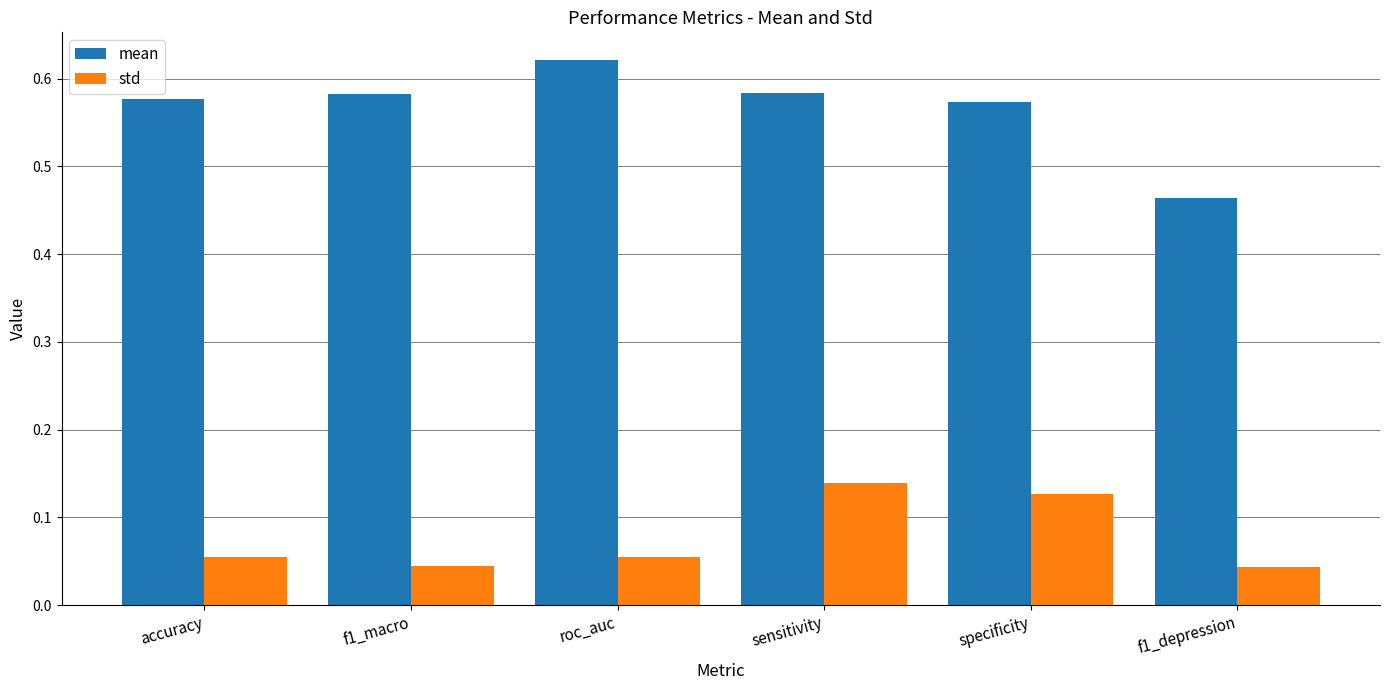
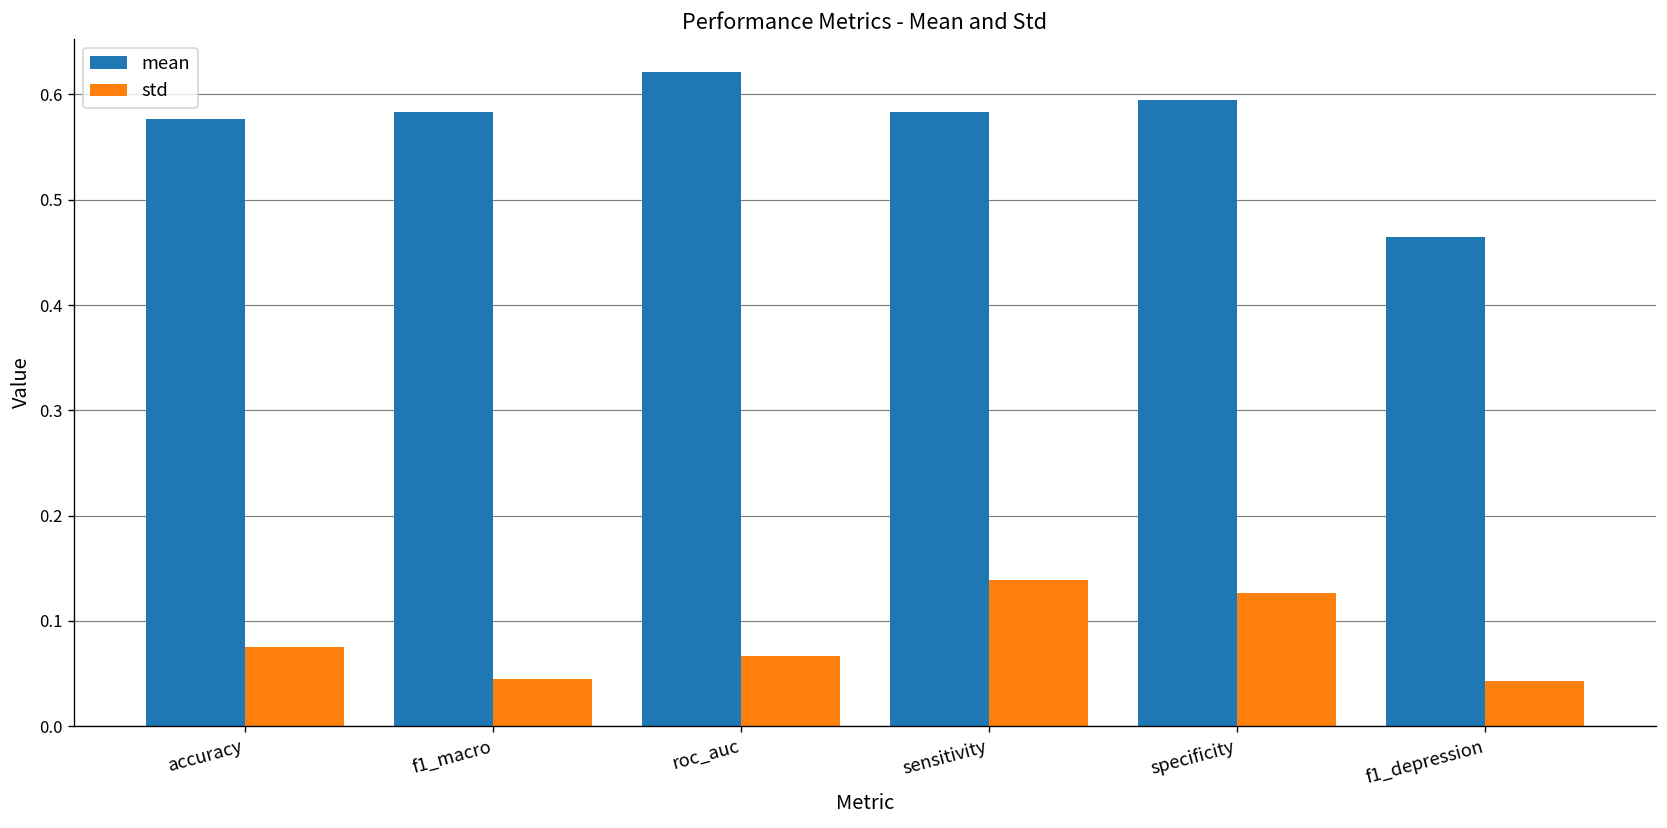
std, accuracy: 0.05 -> 0.08
std, roc_auc: 0.06 -> 0.07
mean, specificity: 0.57 -> 0.59
